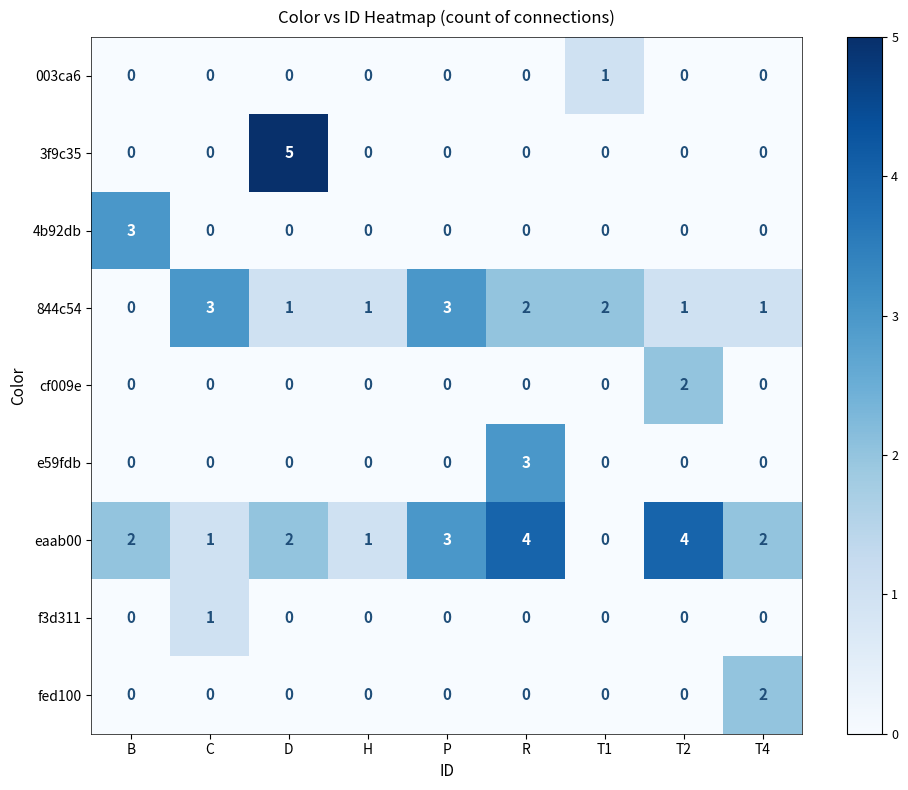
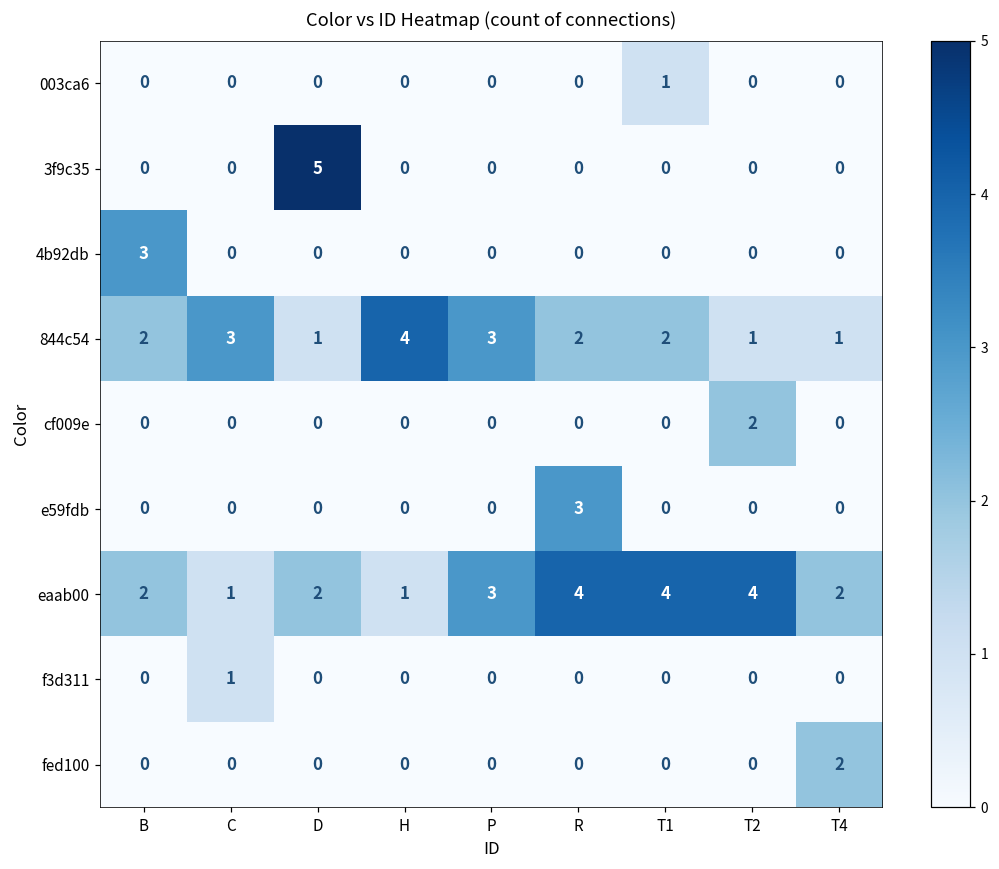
844c54, B: 0 -> 2
844c54, H: 1 -> 4
eaab00, T1: 0 -> 4
